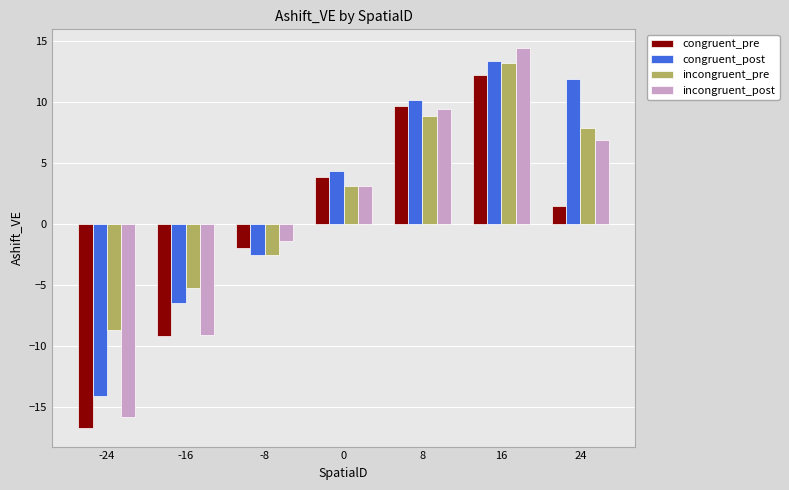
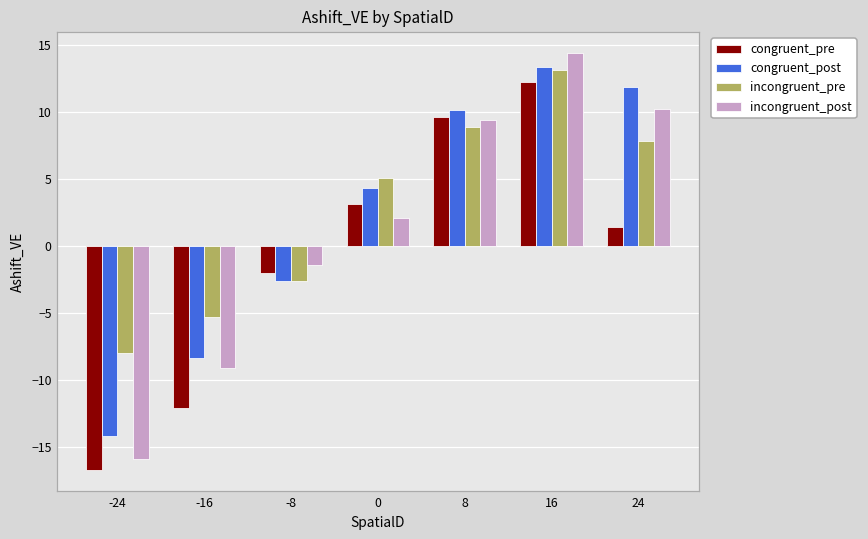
incongruent_pre, -24: -8.7 -> -7.9
congruent_pre, -16: -9.2 -> -12.1
congruent_post, -16: -6.5 -> -8.3
congruent_pre, 0: 3.9 -> 3.1
incongruent_pre, 0: 3.1 -> 5.1
incongruent_post, 0: 3.1 -> 2.1
incongruent_post, 24: 6.9 -> 10.2
